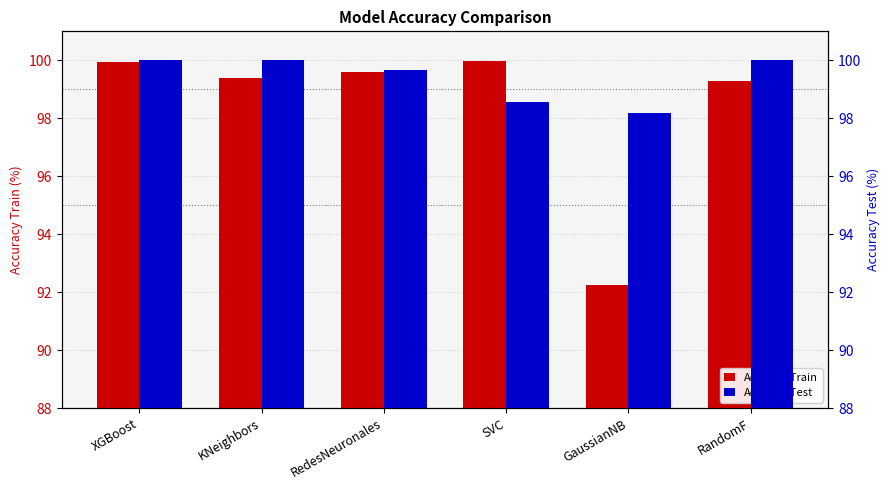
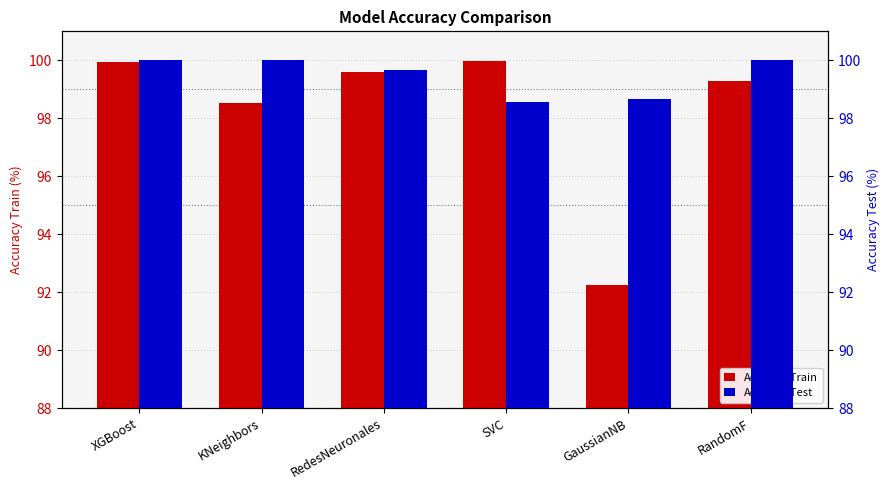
AccuracyTrain, KNeighbors: 99.4 -> 98.5
AccuracyTest, GaussianNB: 98.2 -> 98.7
